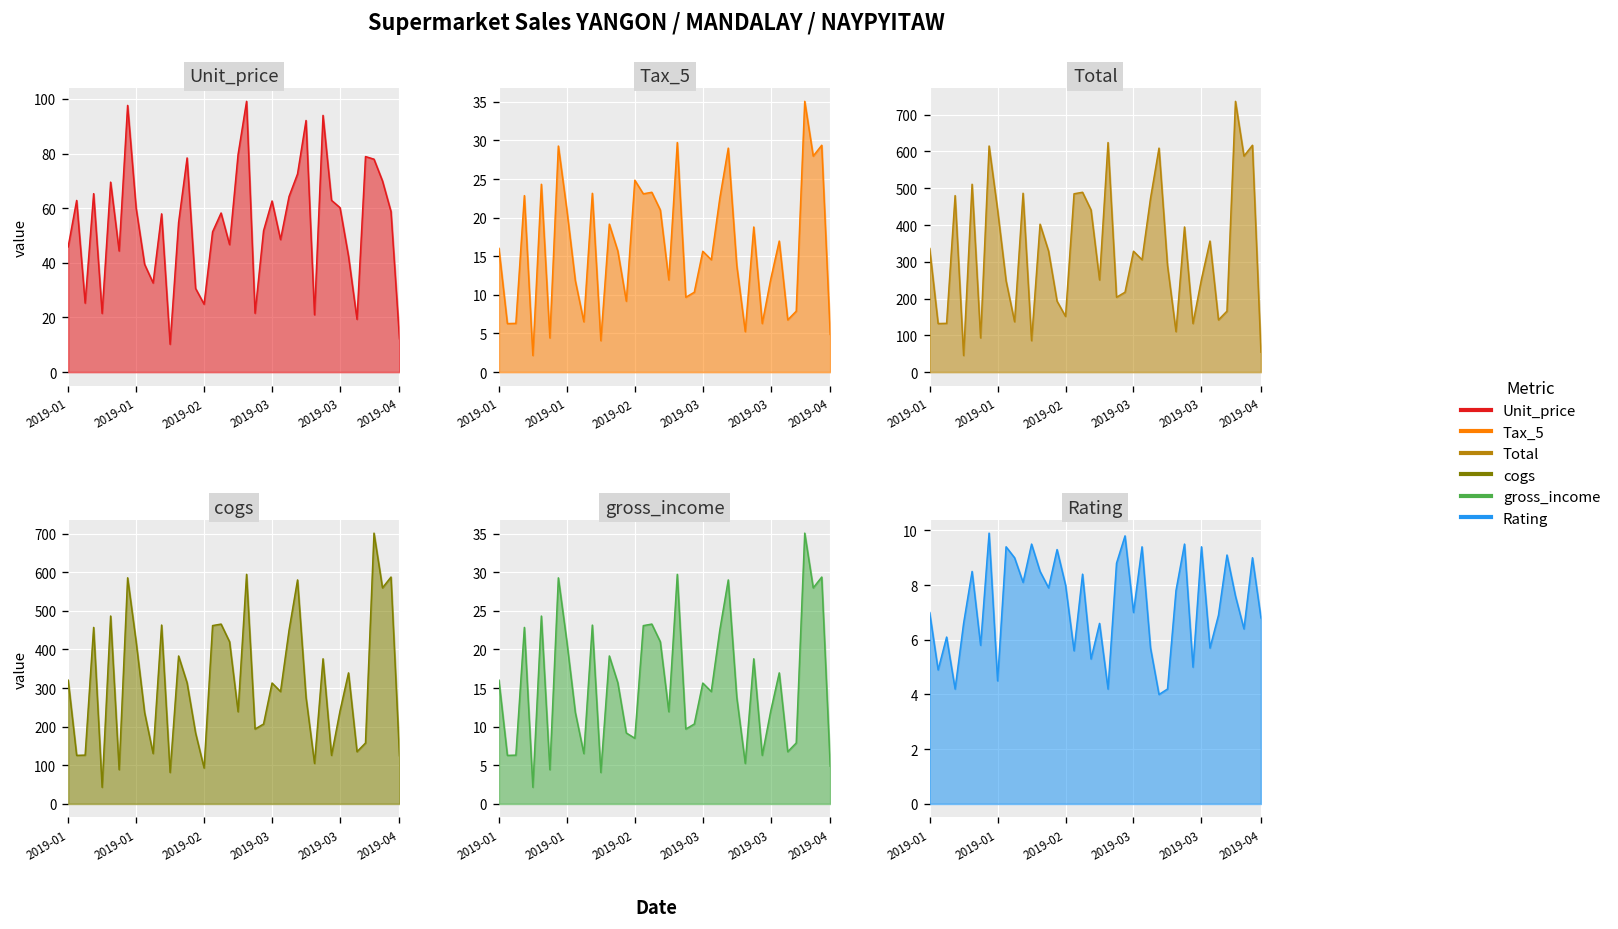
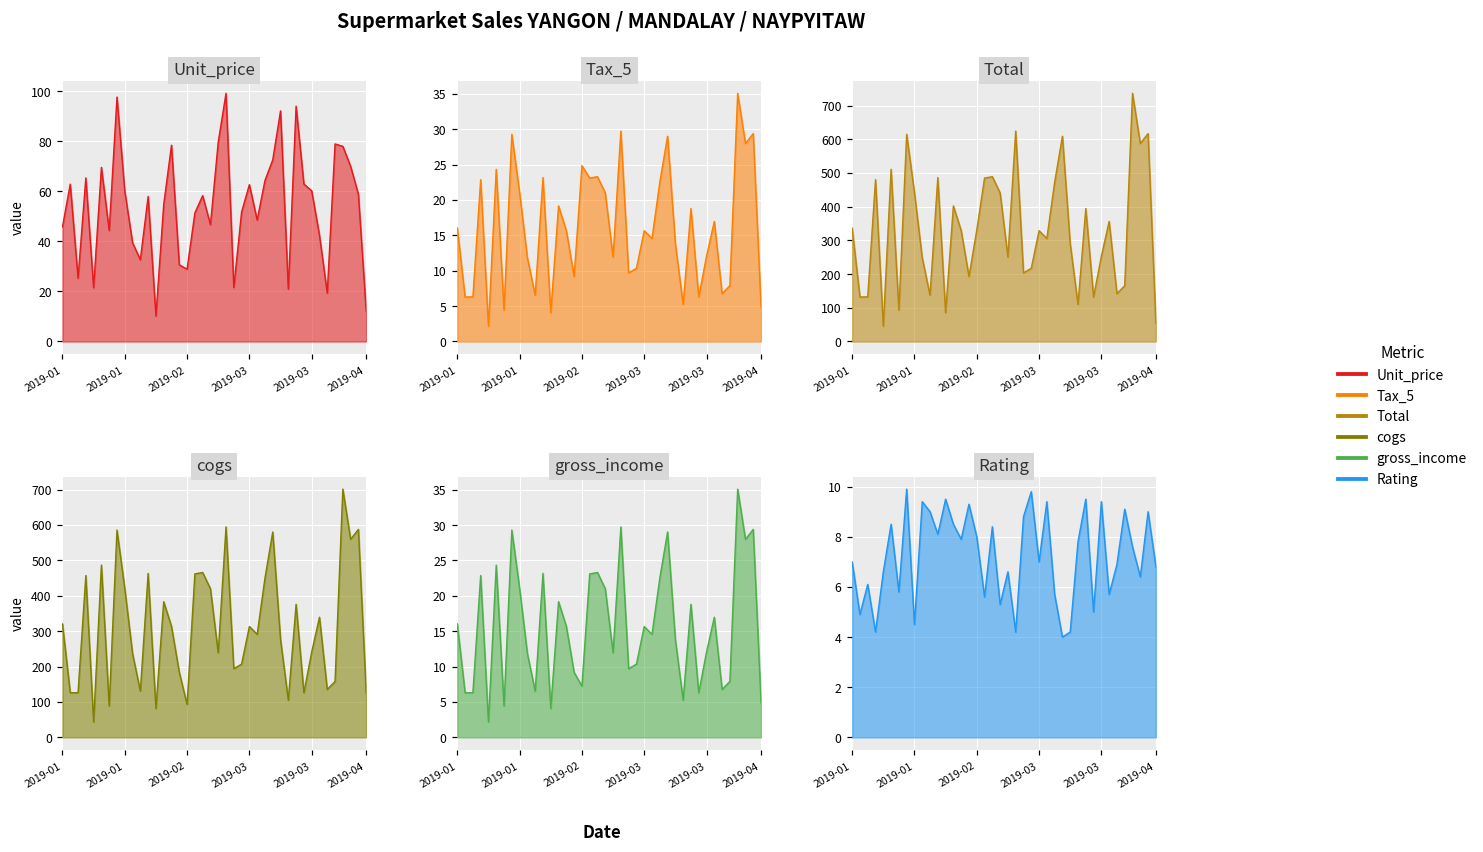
Unit_price, 2019-02: 25 -> 29
Total, 2019-02: 150 -> 330
gross_income, 2019-02: 9 -> 7
